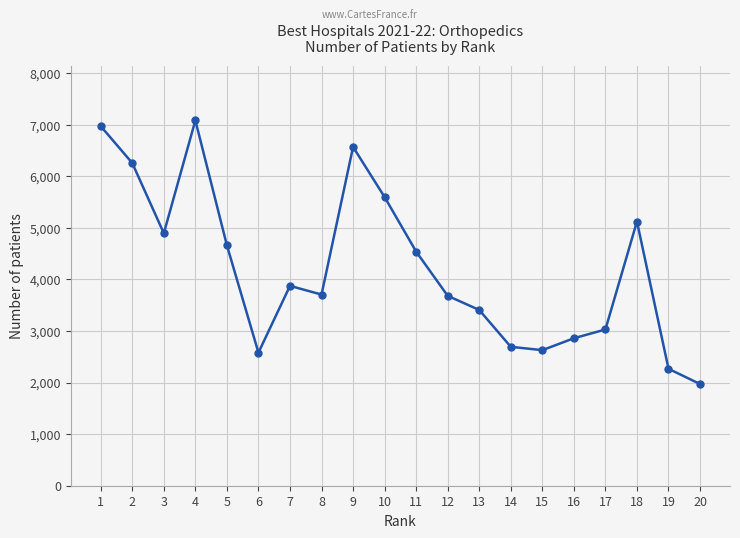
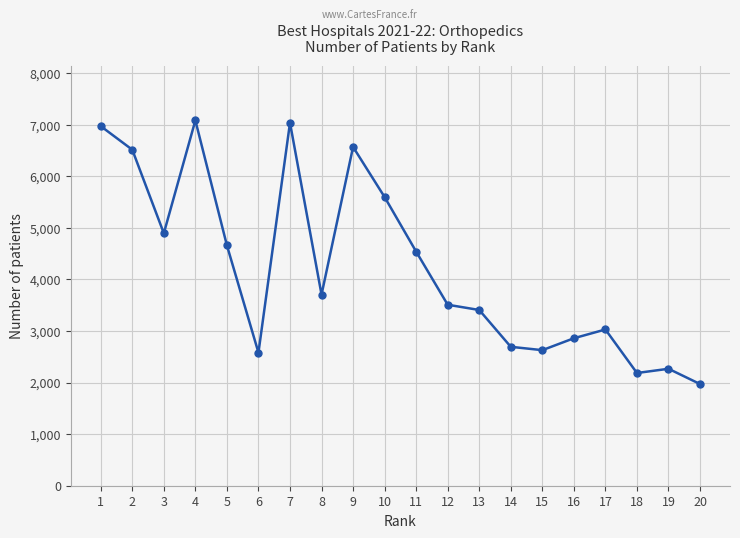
2: 6,300 -> 6,500
7: 3,900 -> 7,000
12: 3,700 -> 3,500
18: 5,100 -> 2,200
